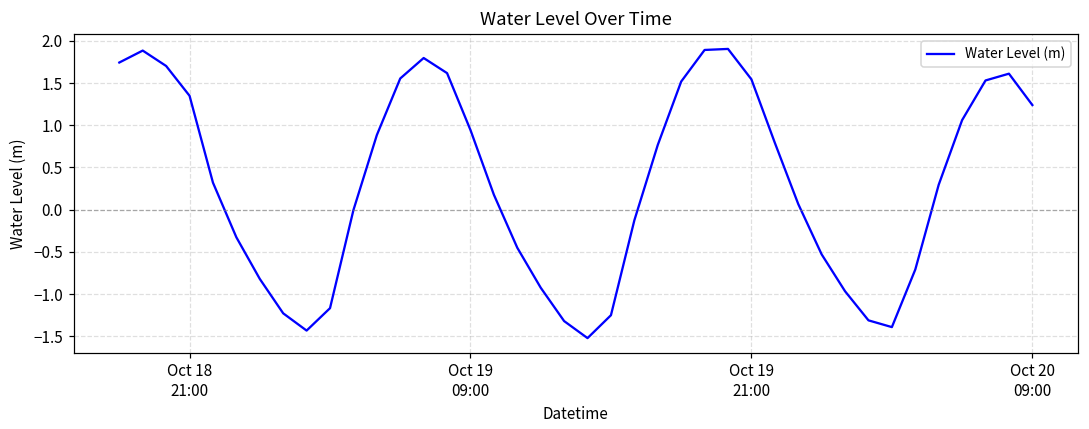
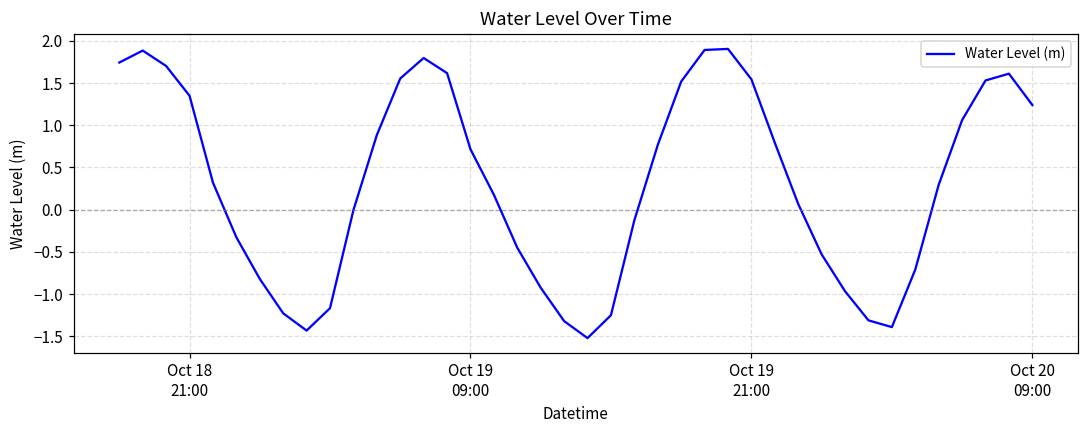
Oct 19 09:00: 0.9 -> 0.7
